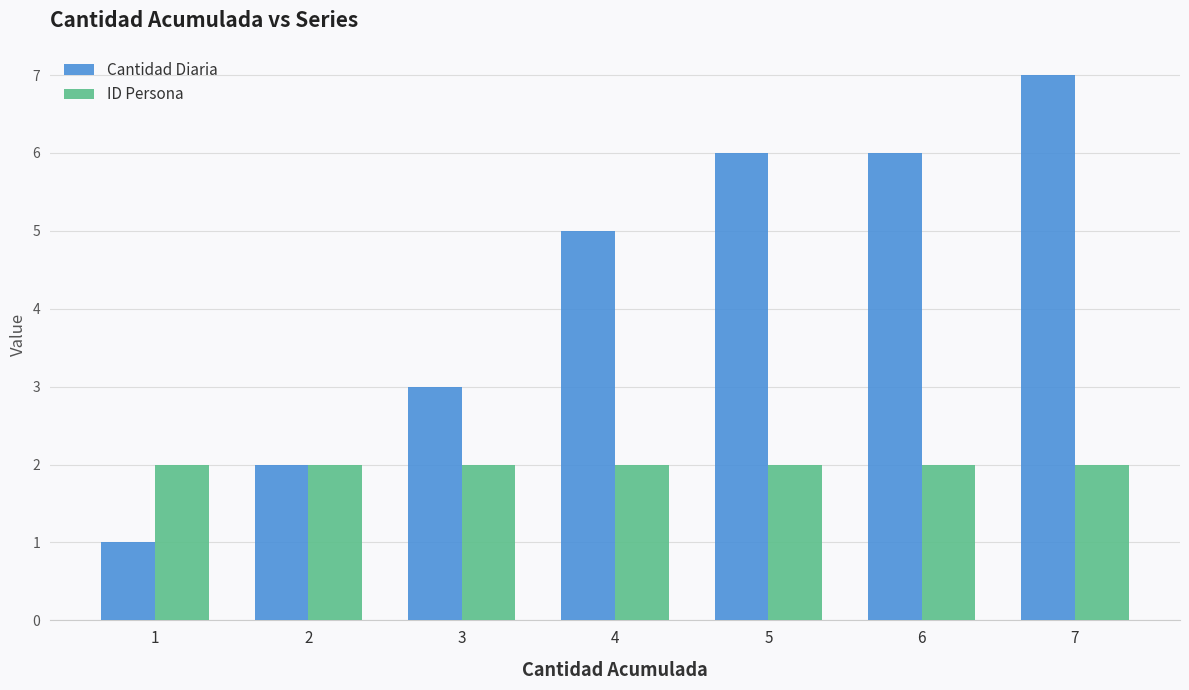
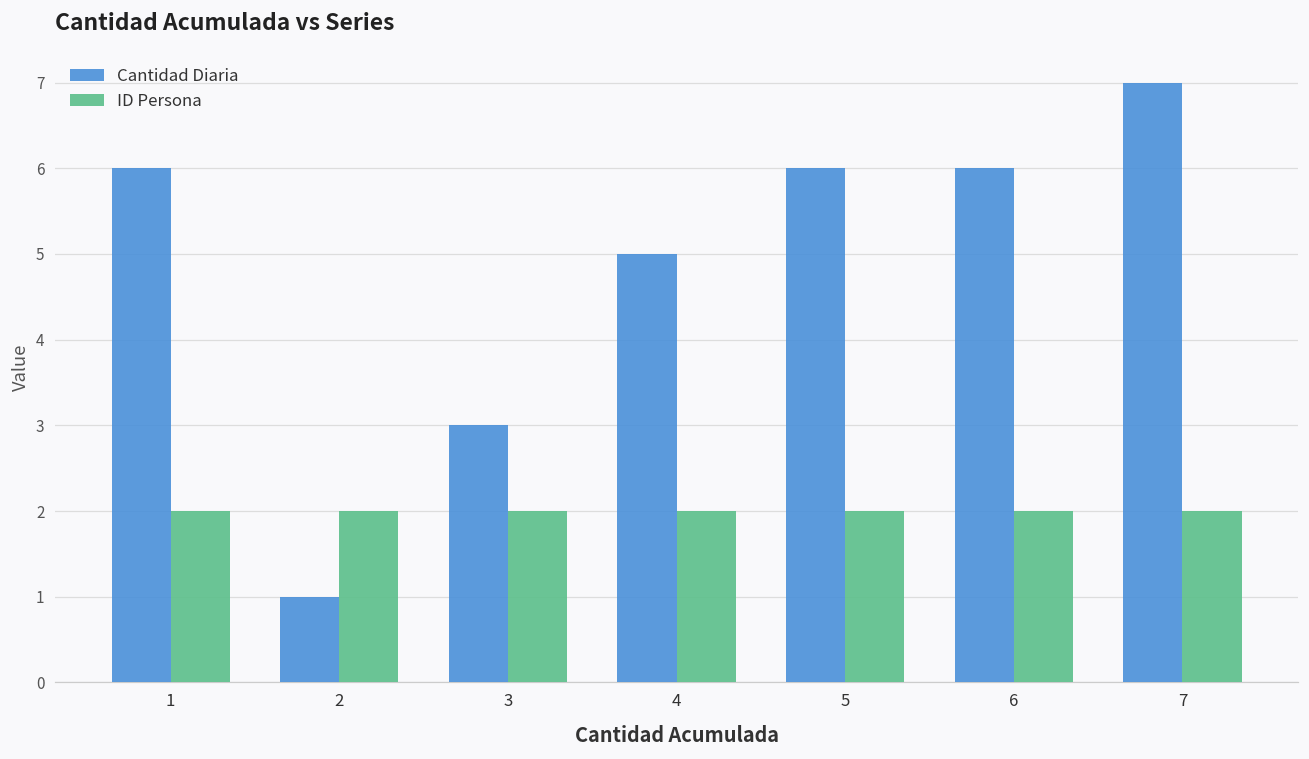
Cantidad Diaria, 1: 1 -> 6
Cantidad Diaria, 2: 2 -> 1
